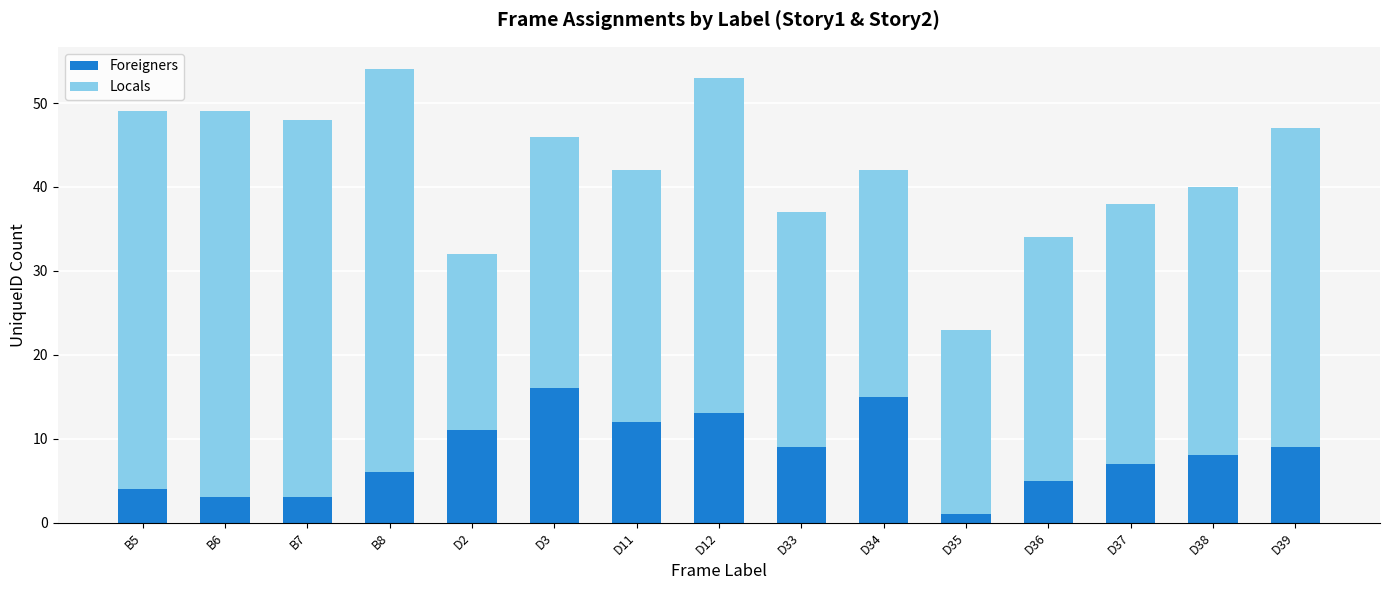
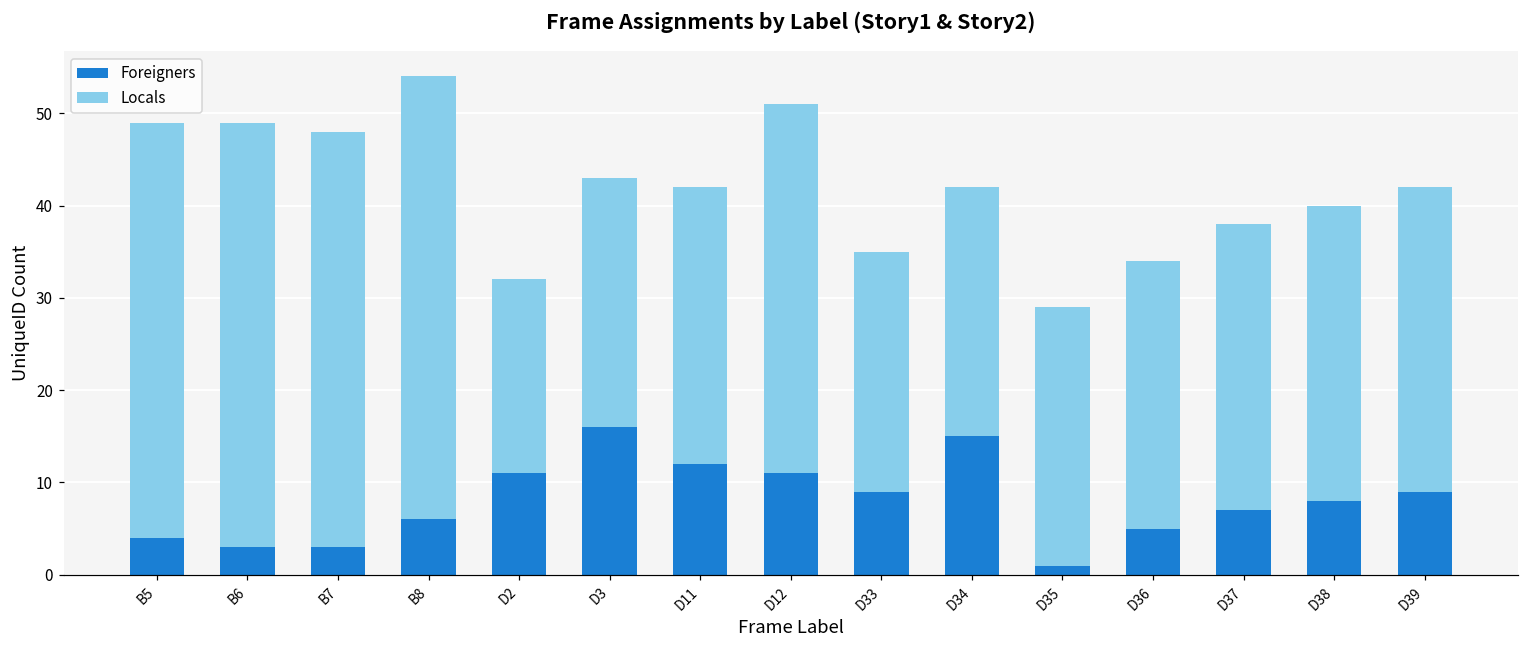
Locals, D3: 30 -> 27
Foreigners, D12: 13 -> 11
Locals, D33: 28 -> 26
Locals, D35: 22 -> 28
Locals, D39: 38 -> 33
